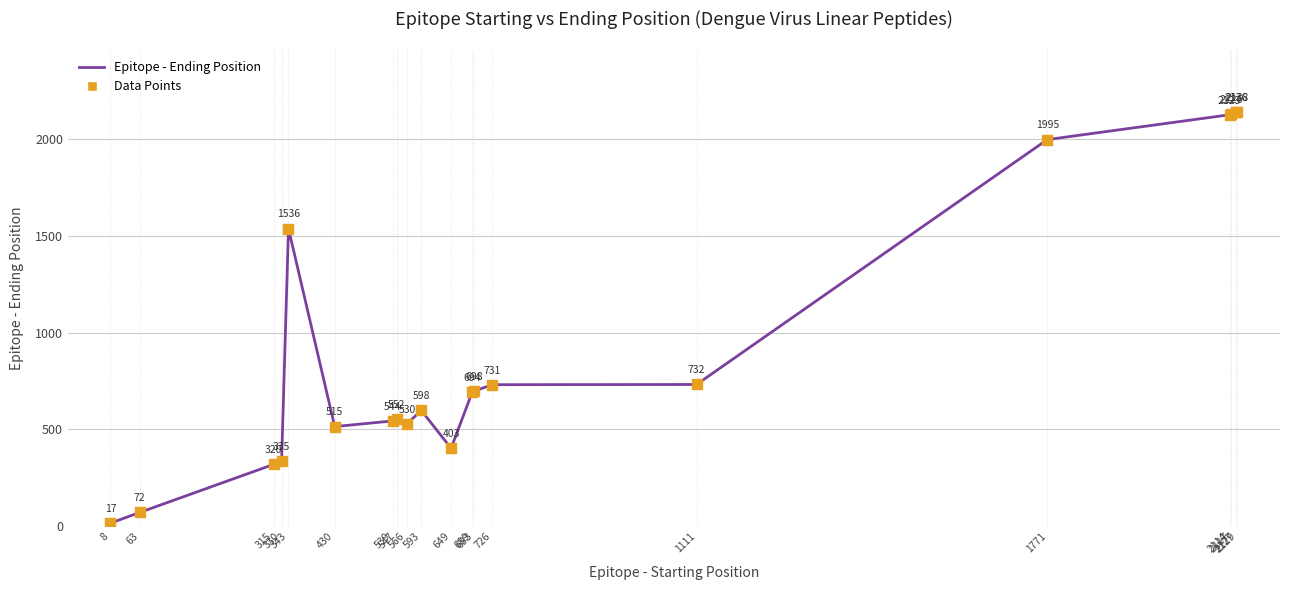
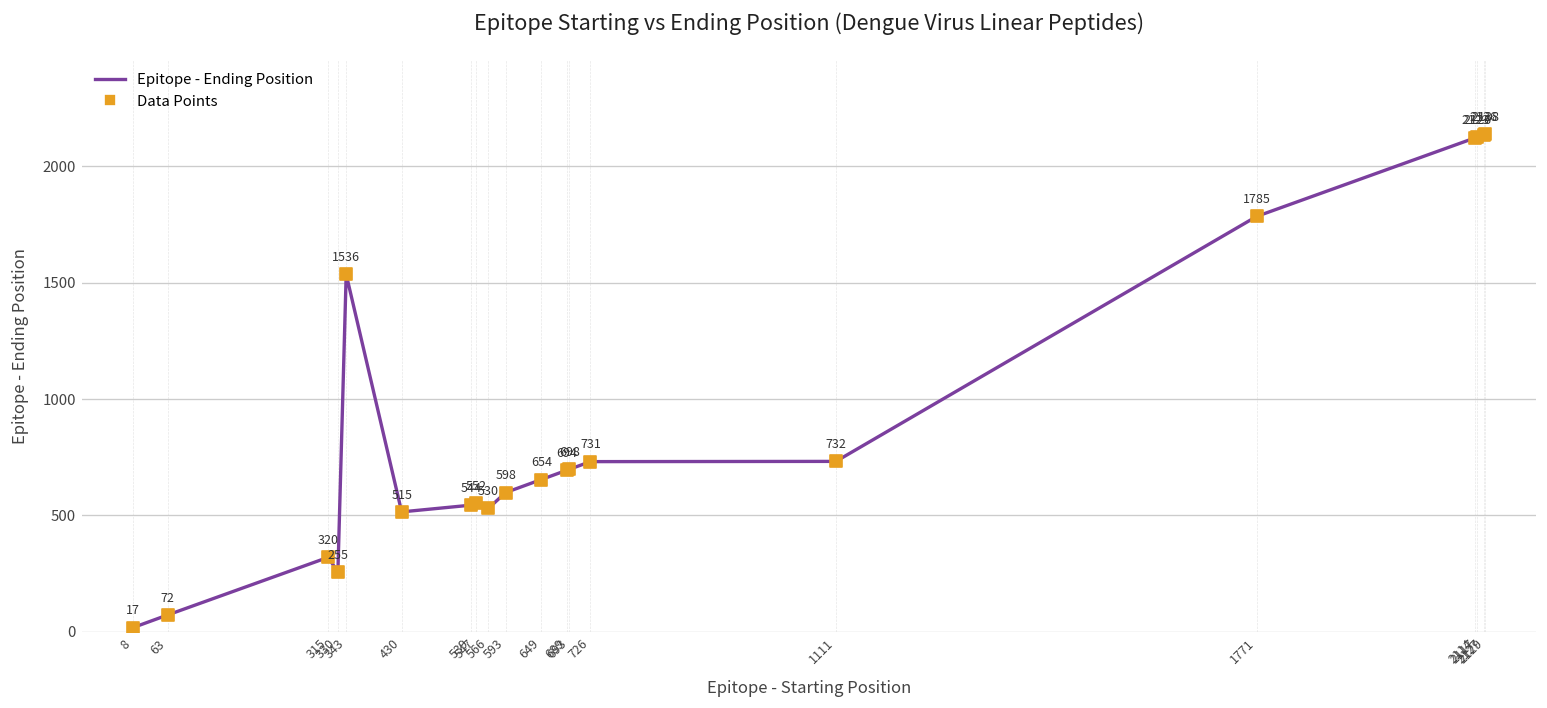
330: 335 -> 255
649: 403 -> 654
1771: 1995 -> 1785
